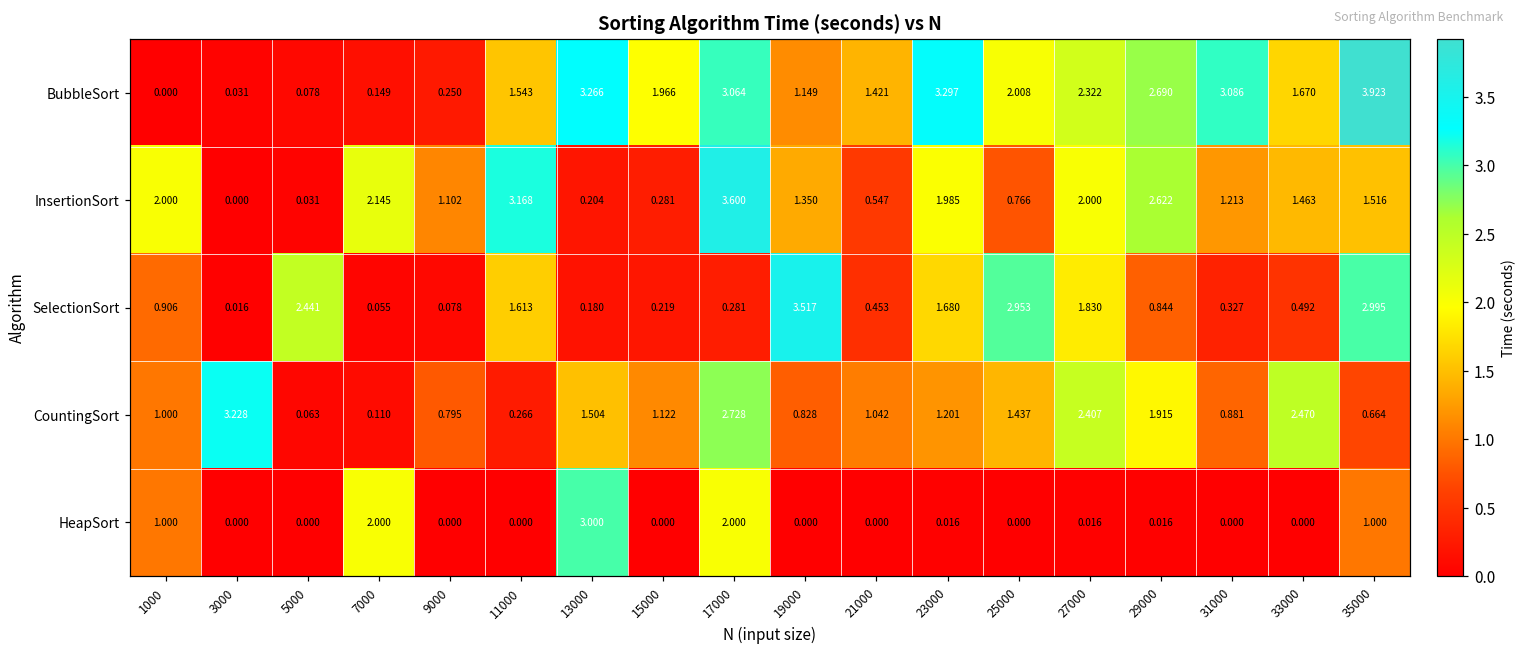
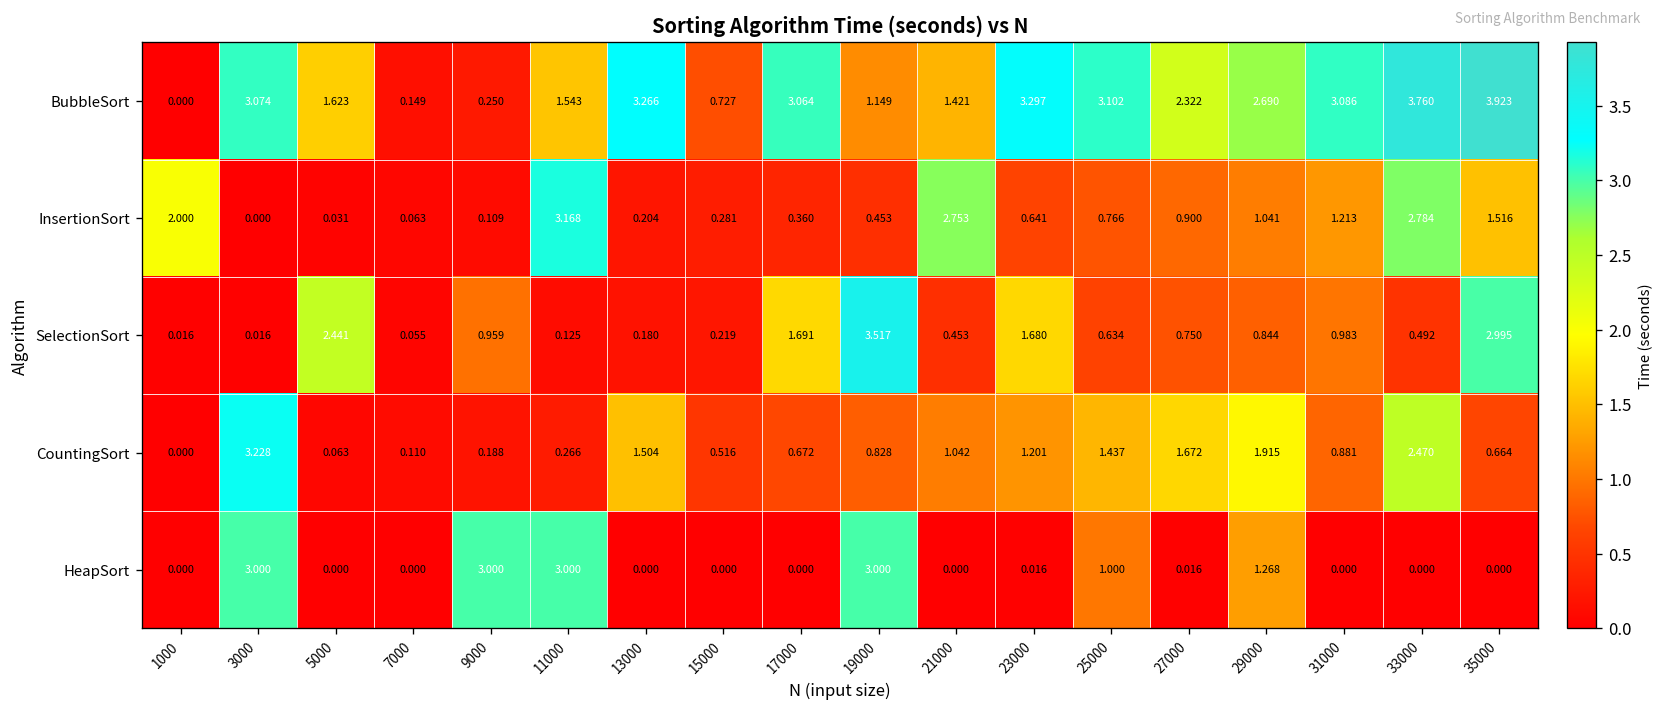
BubbleSort, 3000: 0.031 -> 3.074
BubbleSort, 5000: 0.078 -> 1.623
BubbleSort, 15000: 1.966 -> 0.727
BubbleSort, 25000: 2.008 -> 3.102
BubbleSort, 33000: 1.670 -> 3.760
InsertionSort, 7000: 2.145 -> 0.063
InsertionSort, 9000: 1.102 -> 0.109
InsertionSort, 17000: 3.600 -> 0.360
InsertionSort, 19000: 1.350 -> 0.453
InsertionSort, 21000: 0.547 -> 2.753
InsertionSort, 23000: 1.985 -> 0.641
InsertionSort, 27000: 2.000 -> 0.900
InsertionSort, 29000: 2.622 -> 1.041
InsertionSort, 33000: 1.463 -> 2.784
SelectionSort, 1000: 0.906 -> 0.016
SelectionSort, 9000: 0.078 -> 0.959
SelectionSort, 11000: 1.613 -> 0.125
SelectionSort, 17000: 0.281 -> 1.691
SelectionSort, 25000: 2.953 -> 0.634
SelectionSort, 27000: 1.830 -> 0.750
SelectionSort, 31000: 0.327 -> 0.983
CountingSort, 1000: 1.000 -> 0.000
CountingSort, 9000: 0.795 -> 0.188
CountingSort, 15000: 1.122 -> 0.516
CountingSort, 17000: 2.728 -> 0.672
CountingSort, 27000: 2.407 -> 1.672
HeapSort, 1000: 1.000 -> 0.000
HeapSort, 3000: 0.000 -> 3.000
HeapSort, 7000: 2.000 -> 0.000
HeapSort, 9000: 0.000 -> 3.000
HeapSort, 11000: 0.000 -> 3.000
HeapSort, 13000: 3.000 -> 0.000
HeapSort, 17000: 2.000 -> 0.000
HeapSort, 19000: 0.000 -> 3.000
HeapSort, 25000: 0.000 -> 1.000
HeapSort, 29000: 0.016 -> 1.268
HeapSort, 35000: 1.000 -> 0.000
